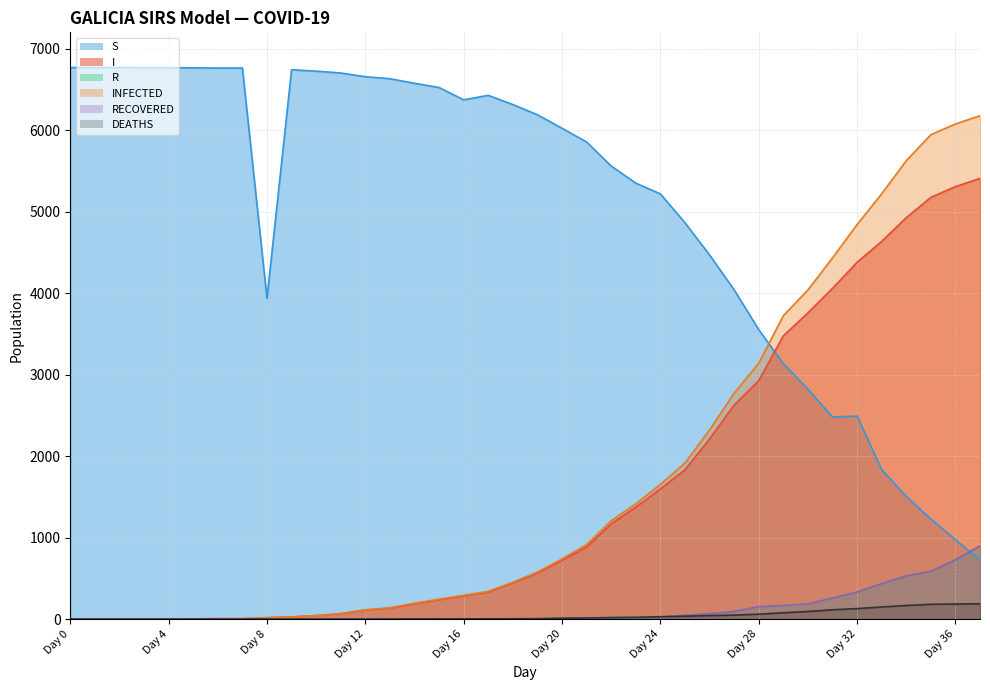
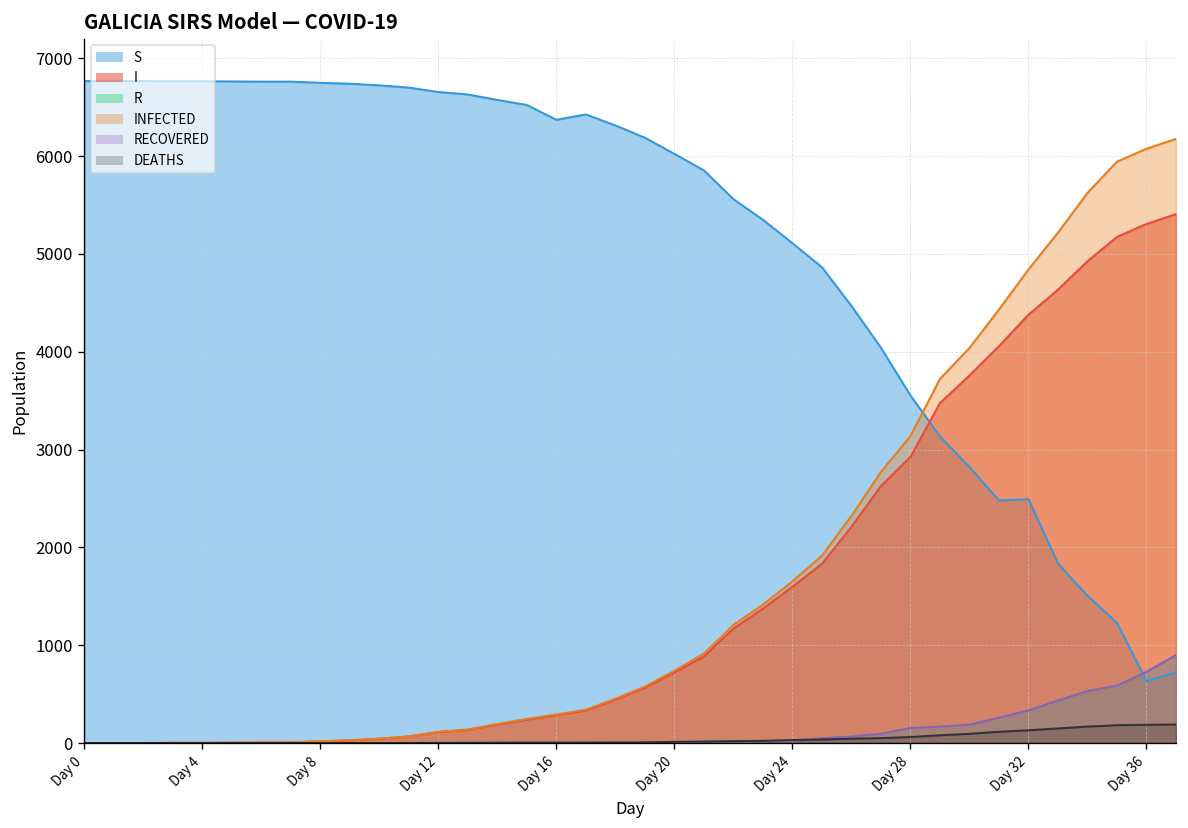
S, Day 8: 3900 -> 6800
S, Day 24: 5200 -> 5100
S, Day 36: 1000 -> 600
